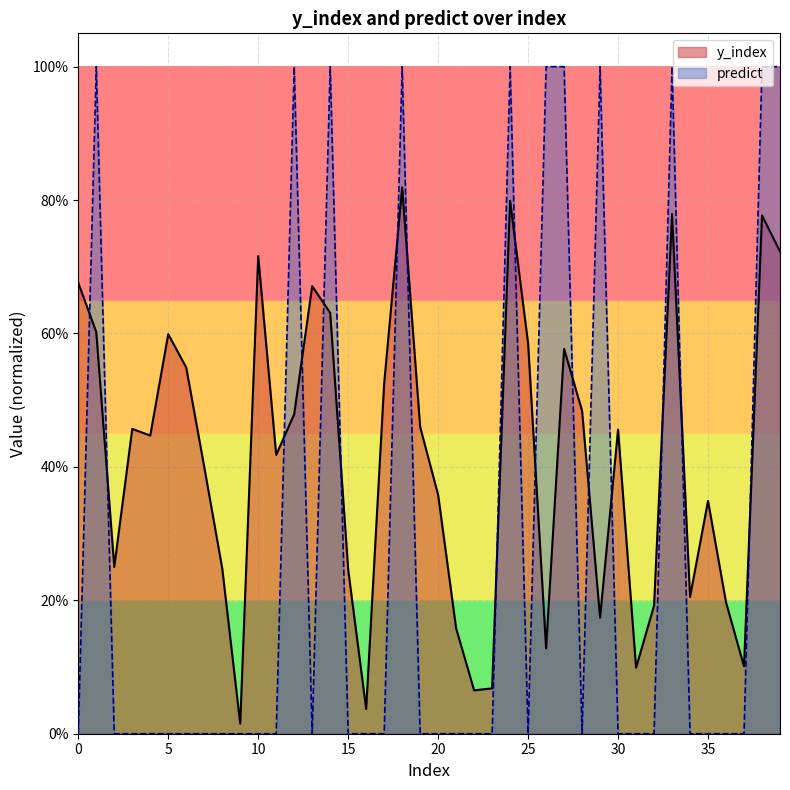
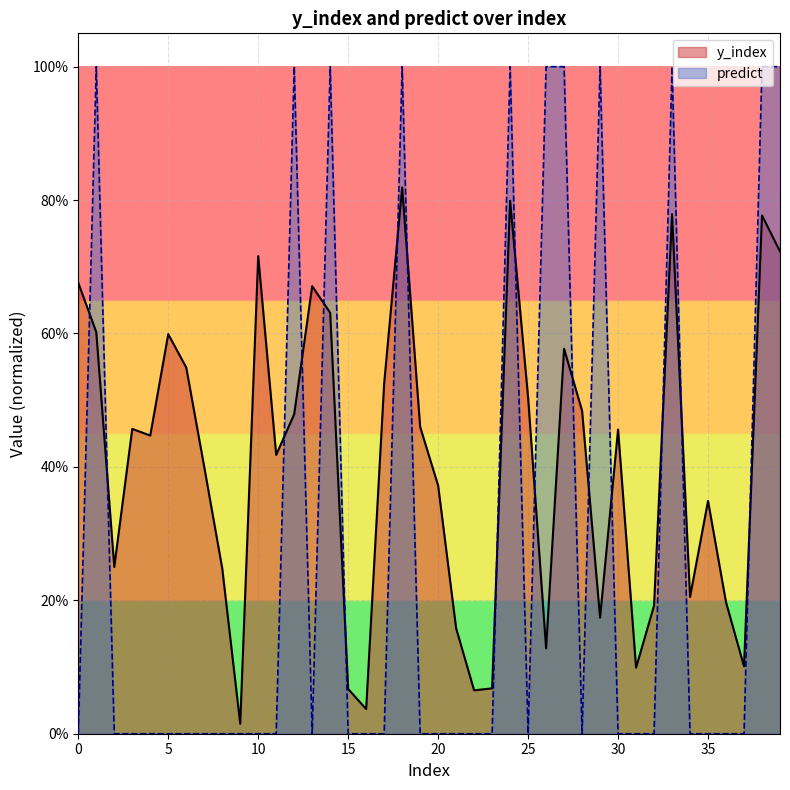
y_index, 15: 25% -> 7%
y_index, 20: 36% -> 37%
y_index, 25: 59% -> 50%
